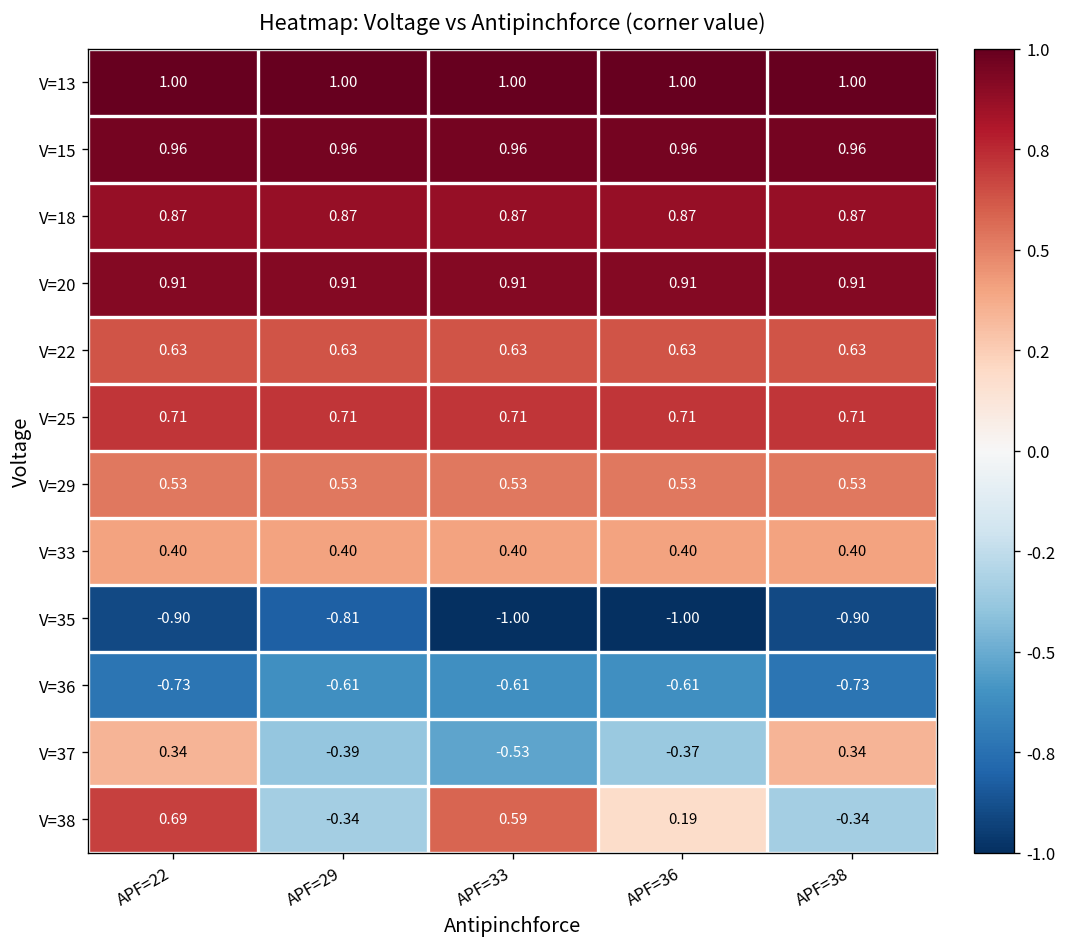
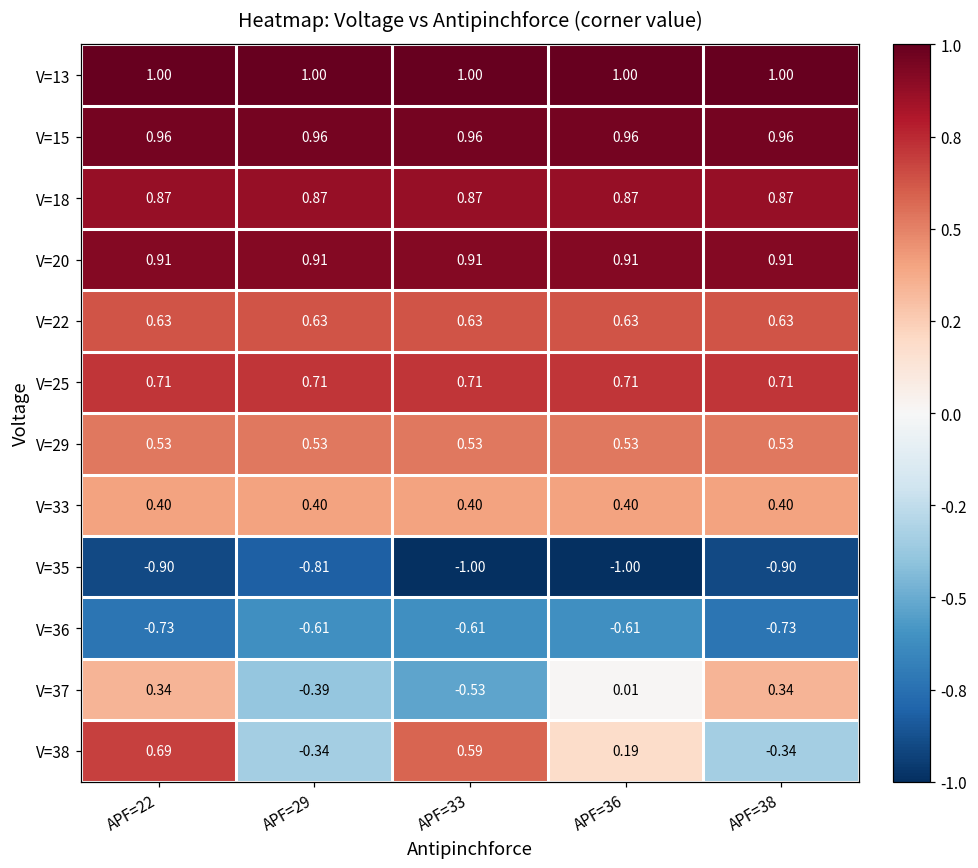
V=37, APF=36: -0.37 -> 0.01
